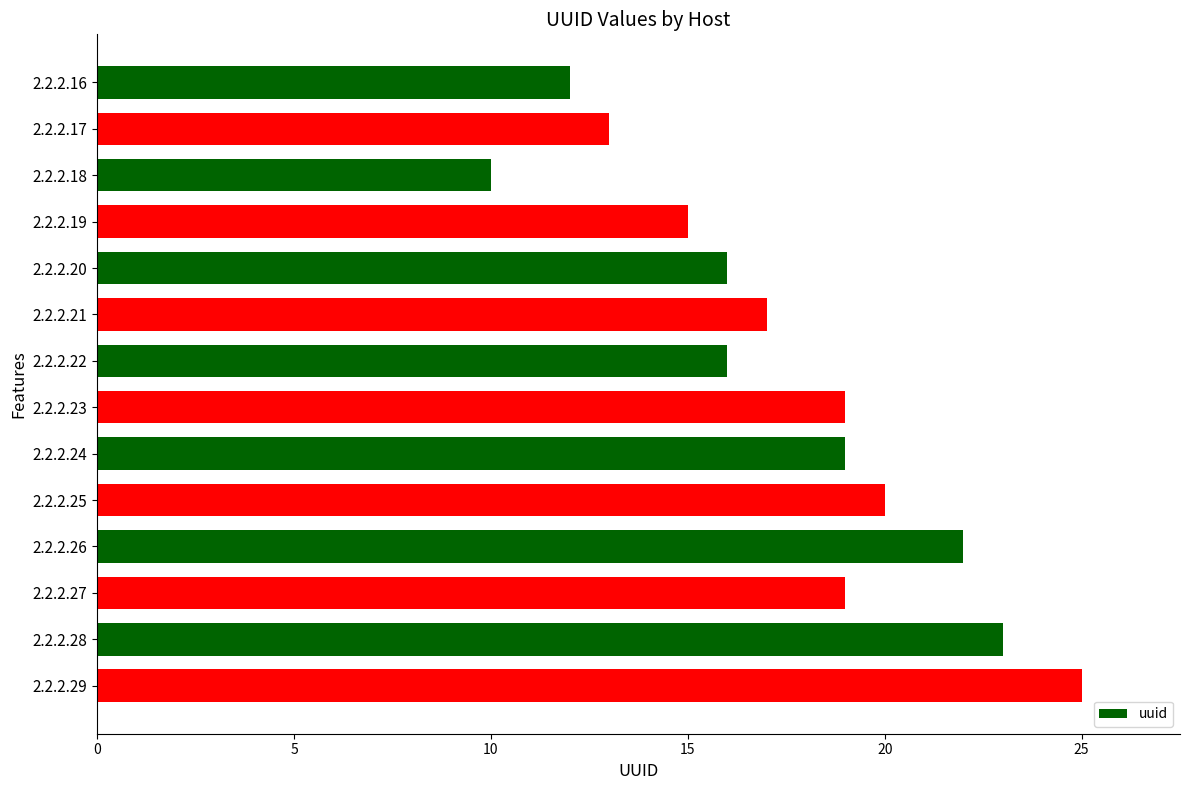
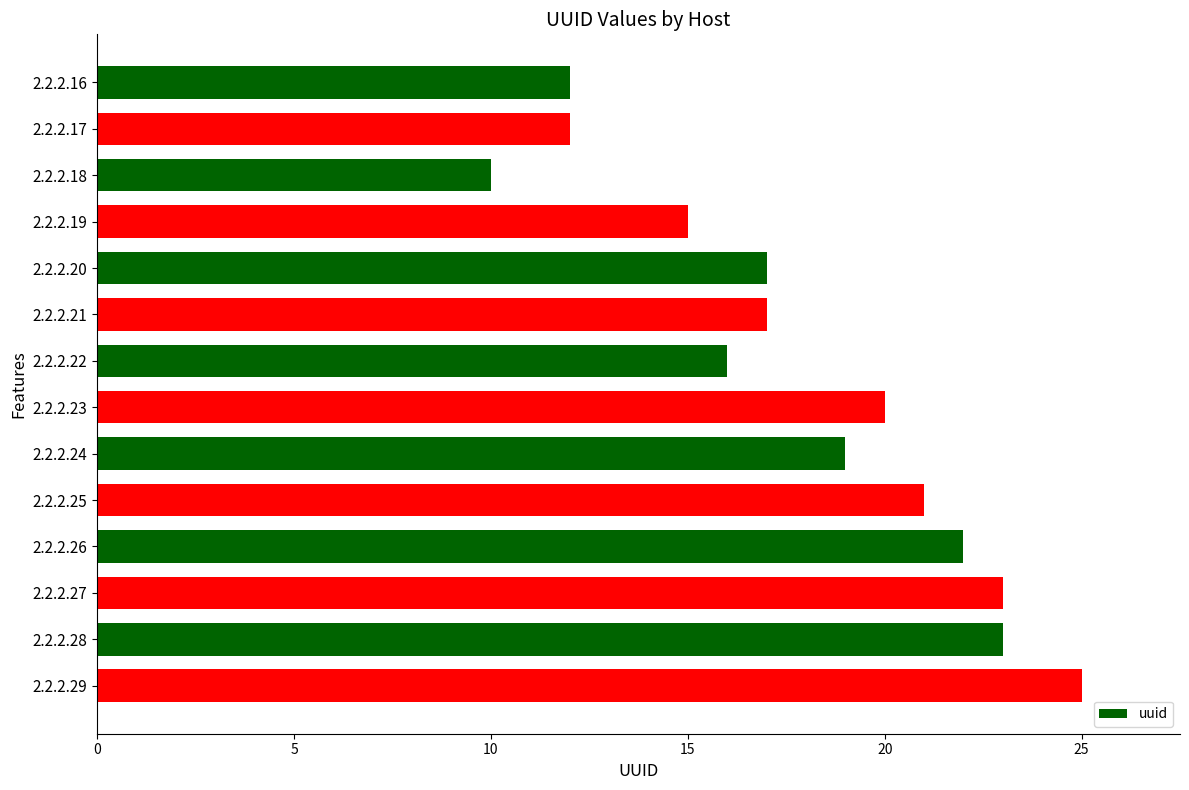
2.2.2.17: 13 -> 12
2.2.2.20: 16 -> 17
2.2.2.23: 19 -> 20
2.2.2.25: 20 -> 21
2.2.2.27: 19 -> 23
